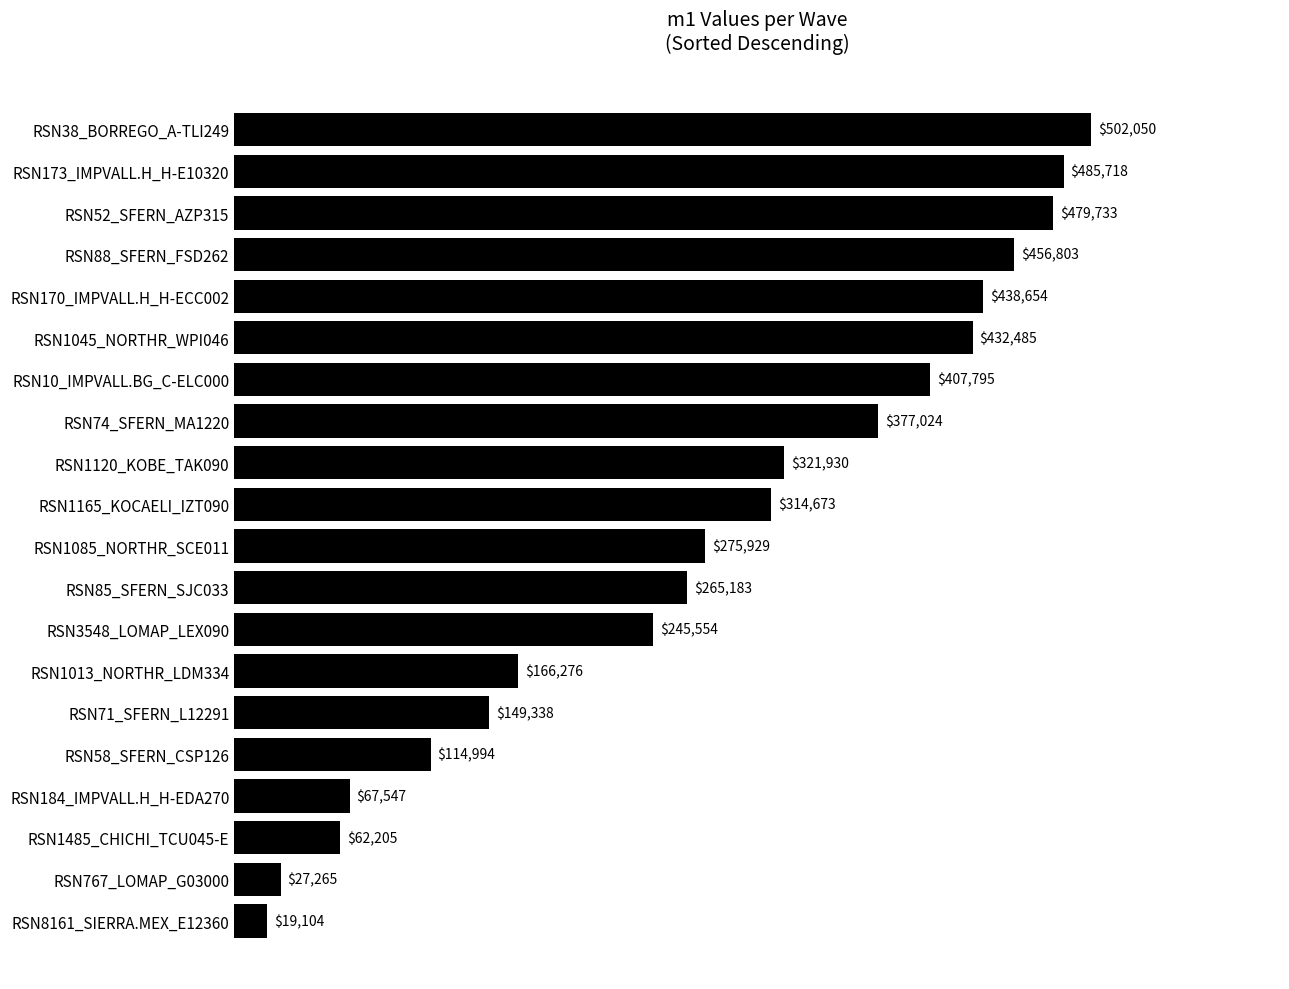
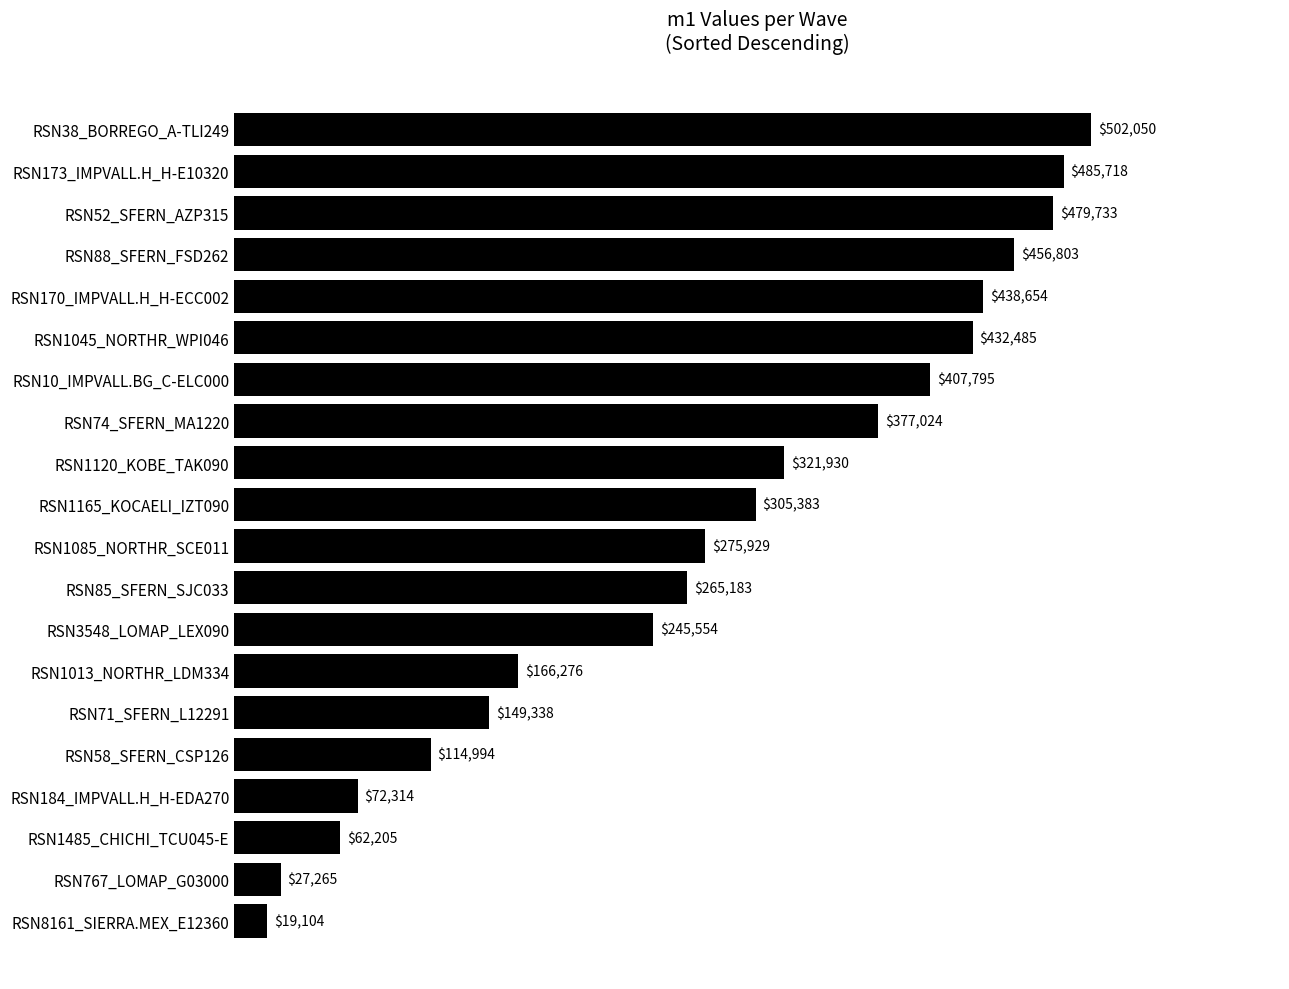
RSN1165_KOCAELI_IZT090: $314,673 -> $305,383
RSN184_IMPVALL.H_H-EDA270: $67,547 -> $72,314
